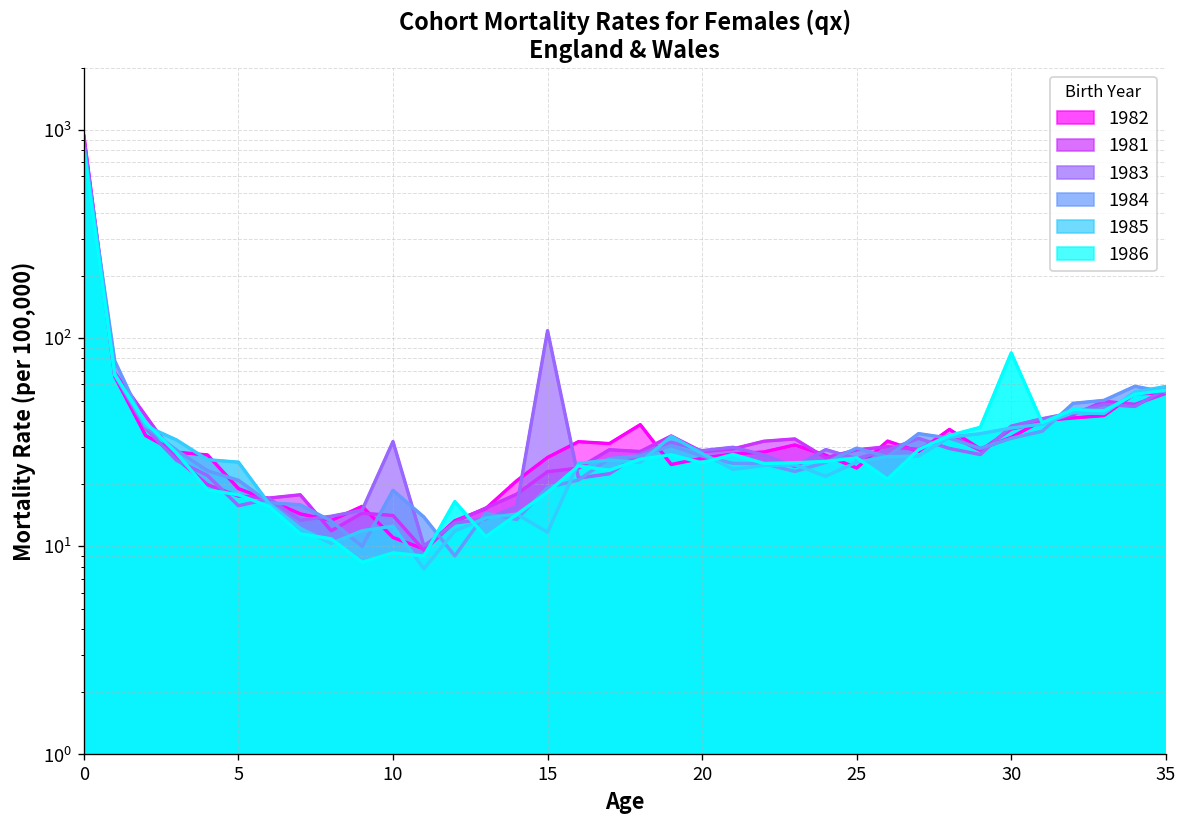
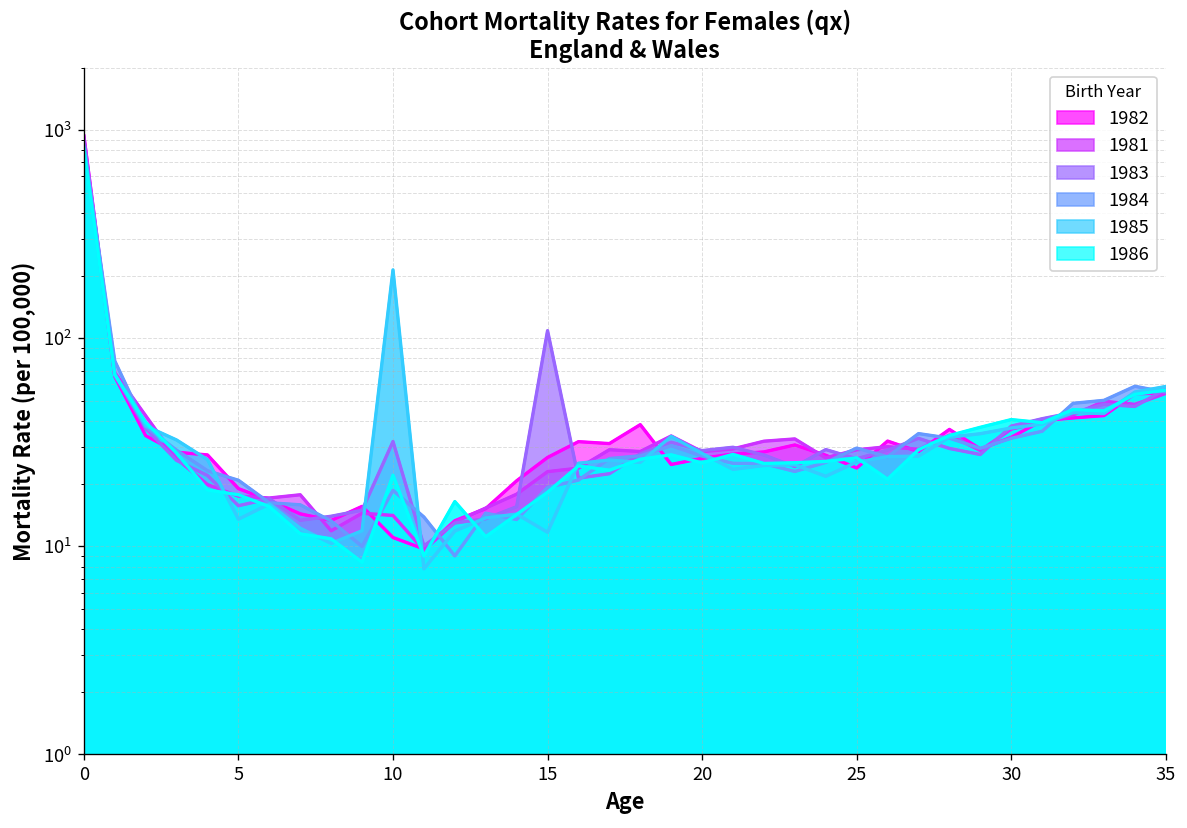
1985, 5: 25 -> 14
1985, 10: 13 -> 210
1986, 10: 9 -> 22
1986, 30: 90 -> 41
